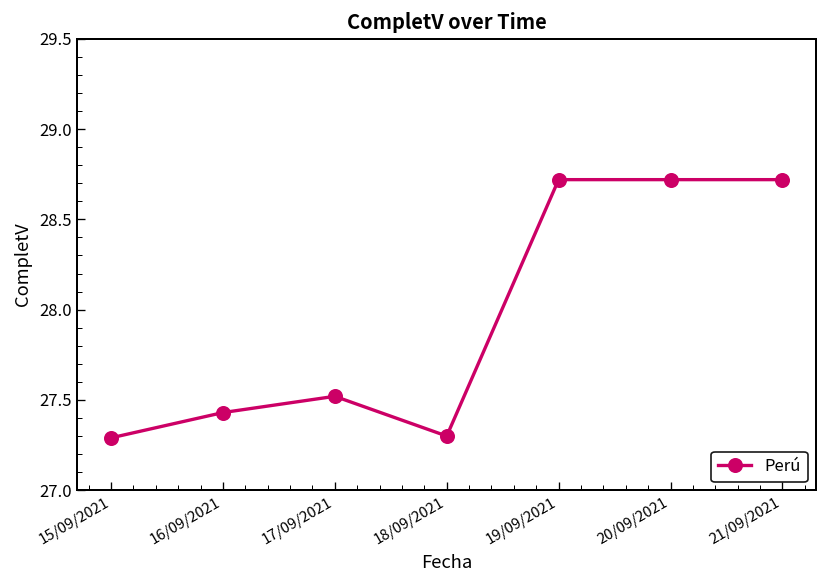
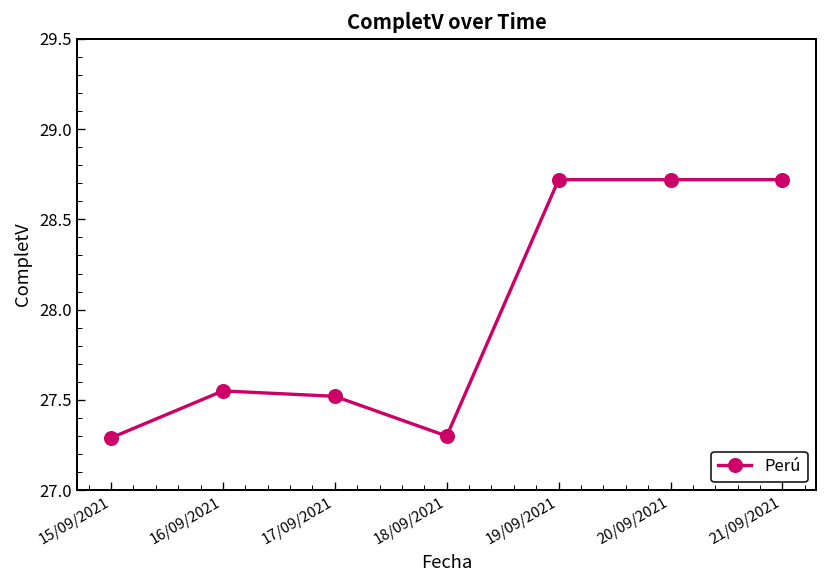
16/09/2021: 27.43 -> 27.55
